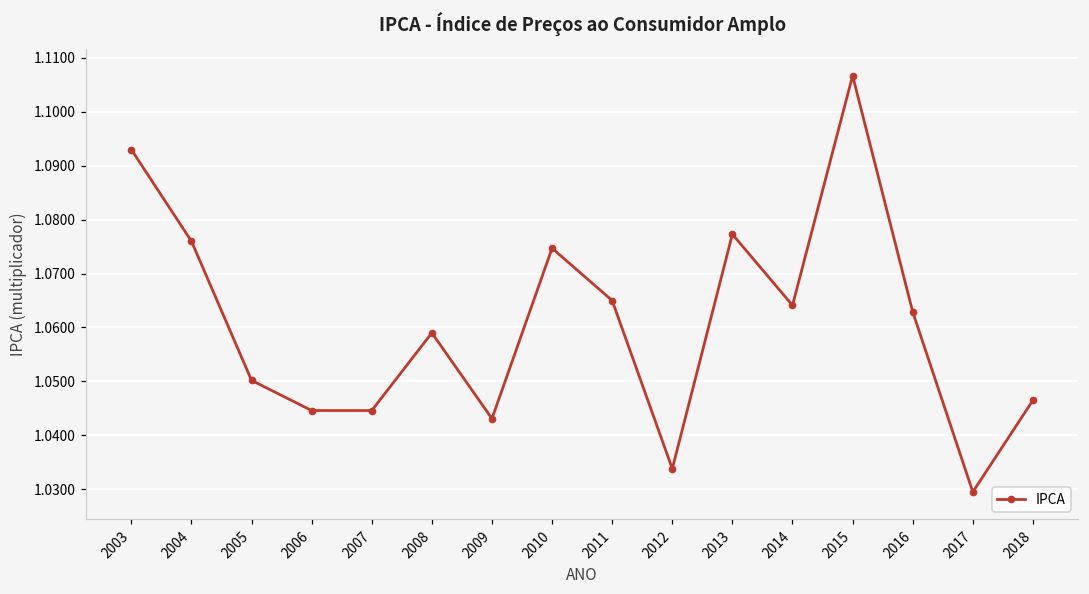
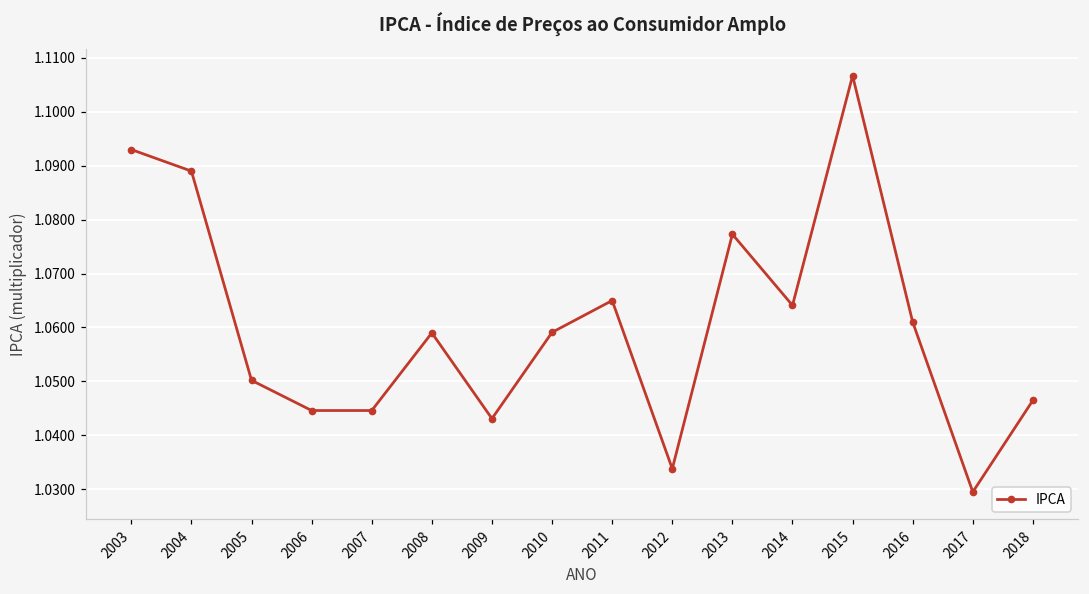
2004: 1.076 -> 1.089
2010: 1.075 -> 1.059
2016: 1.063 -> 1.061
